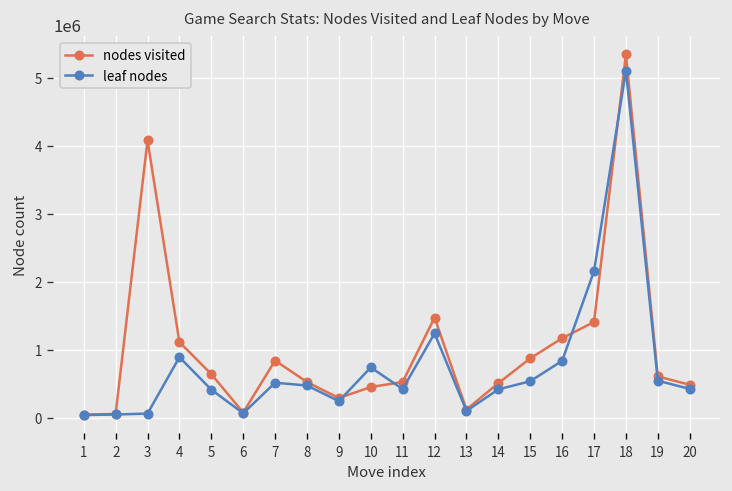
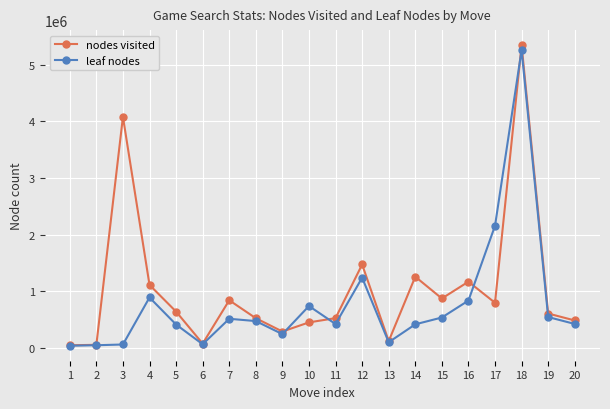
nodes visited, 14: 500000 -> 1300000
nodes visited, 17: 1400000 -> 800000
leaf nodes, 18: 5100000 -> 5300000
